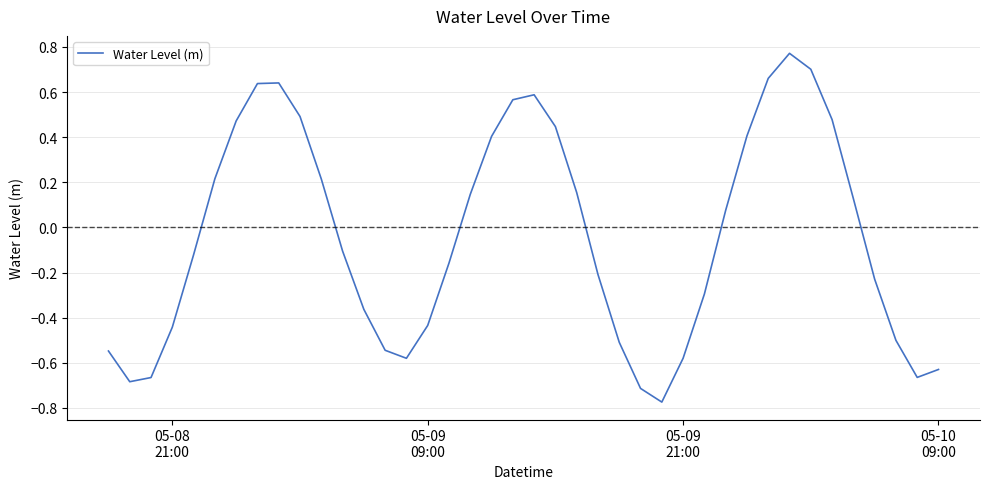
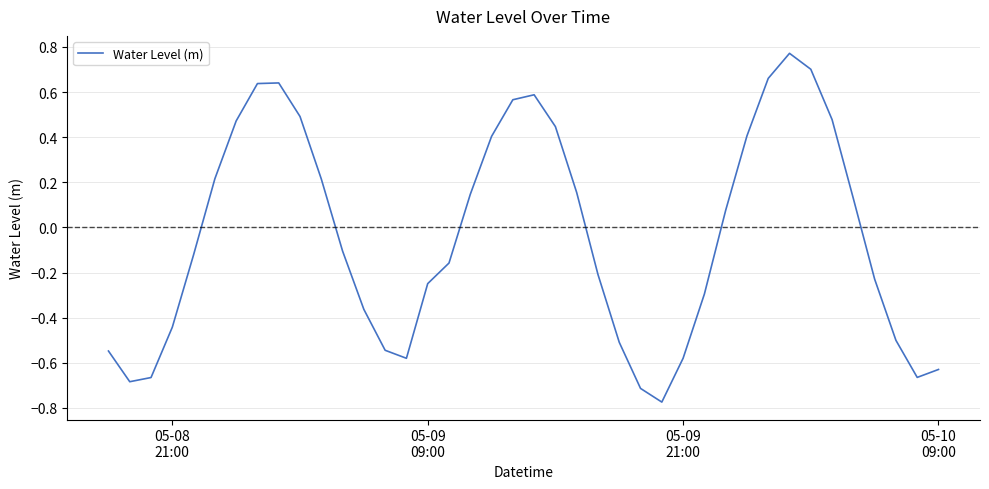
05-09 09:00: -0.43 -> -0.25
